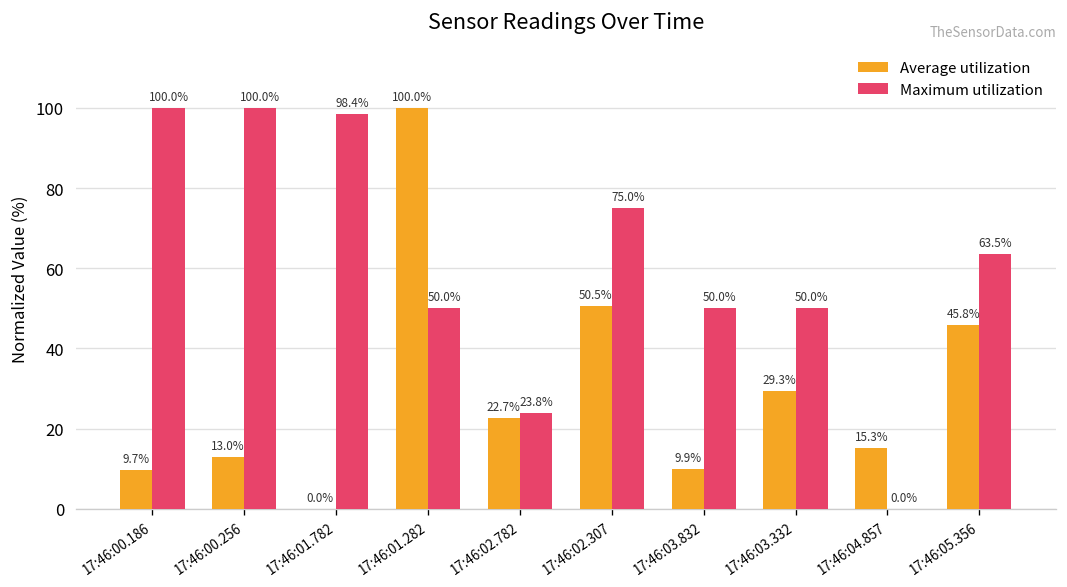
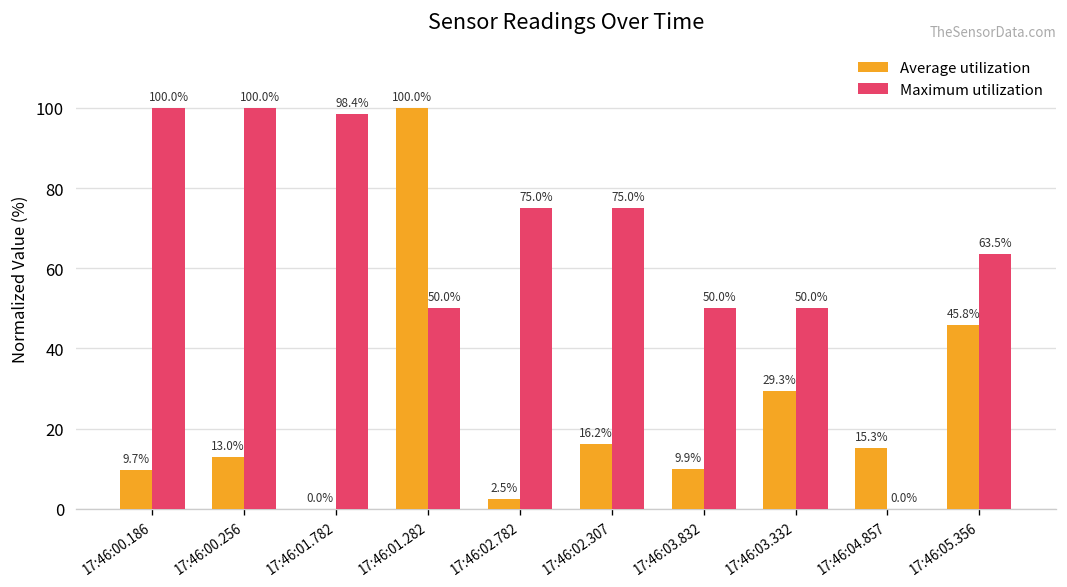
Average utilization, 17:46:02.782: 22.7% -> 2.5%
Maximum utilization, 17:46:02.782: 23.8% -> 75.0%
Average utilization, 17:46:02.307: 50.5% -> 16.2%
